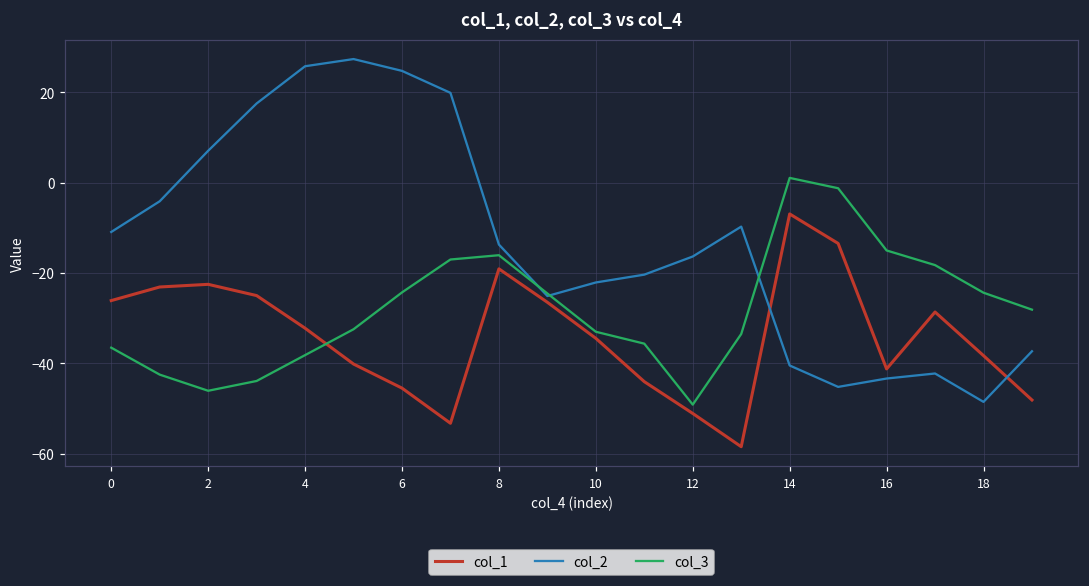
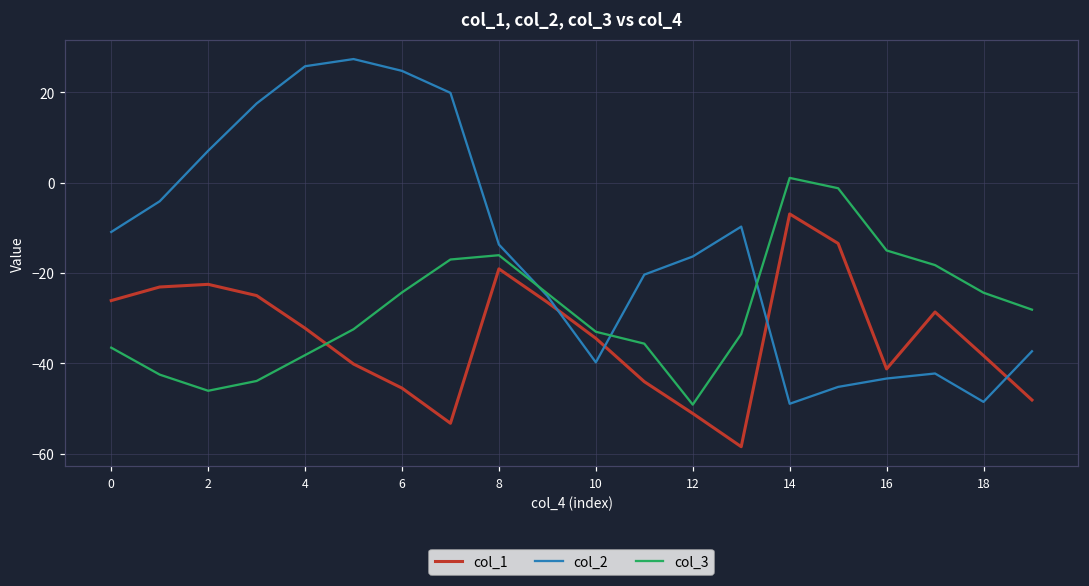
col_2, 10: -22 -> -40
col_2, 14: -40 -> -49
